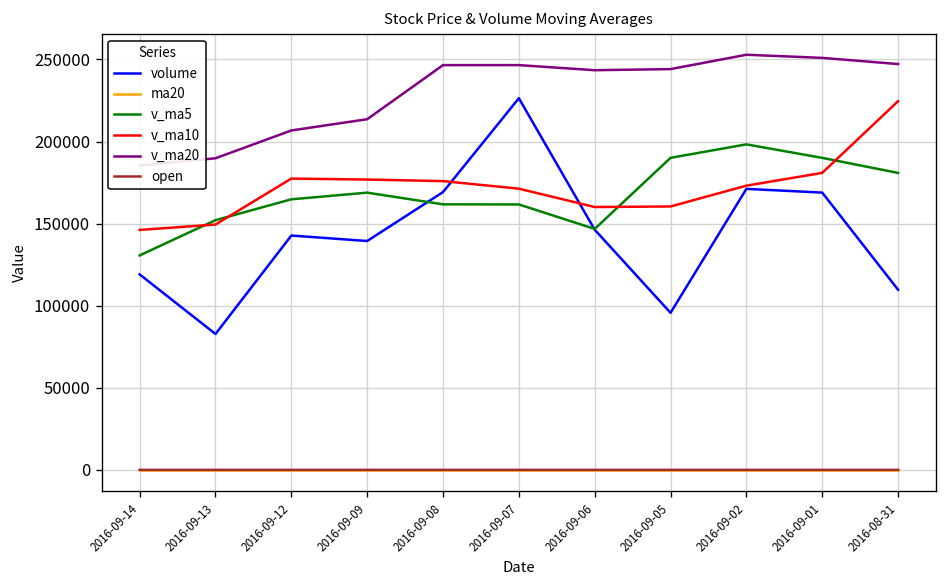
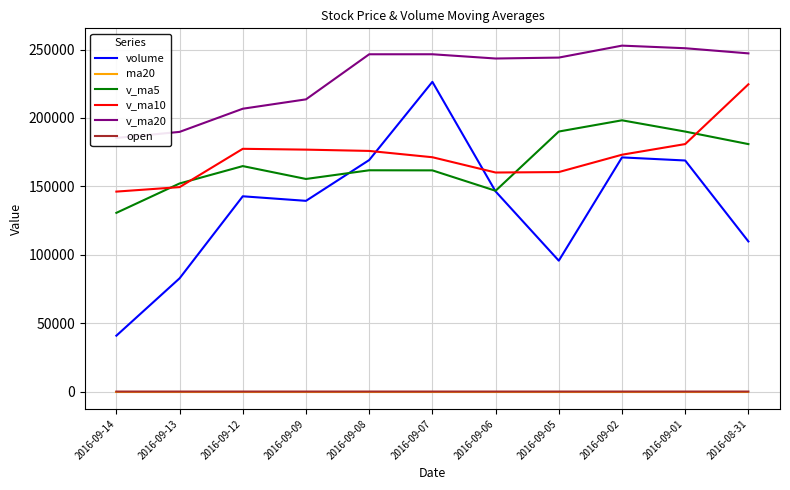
volume, 2016-09-14: 119000 -> 41000
v_ma5, 2016-09-09: 169000 -> 155000
